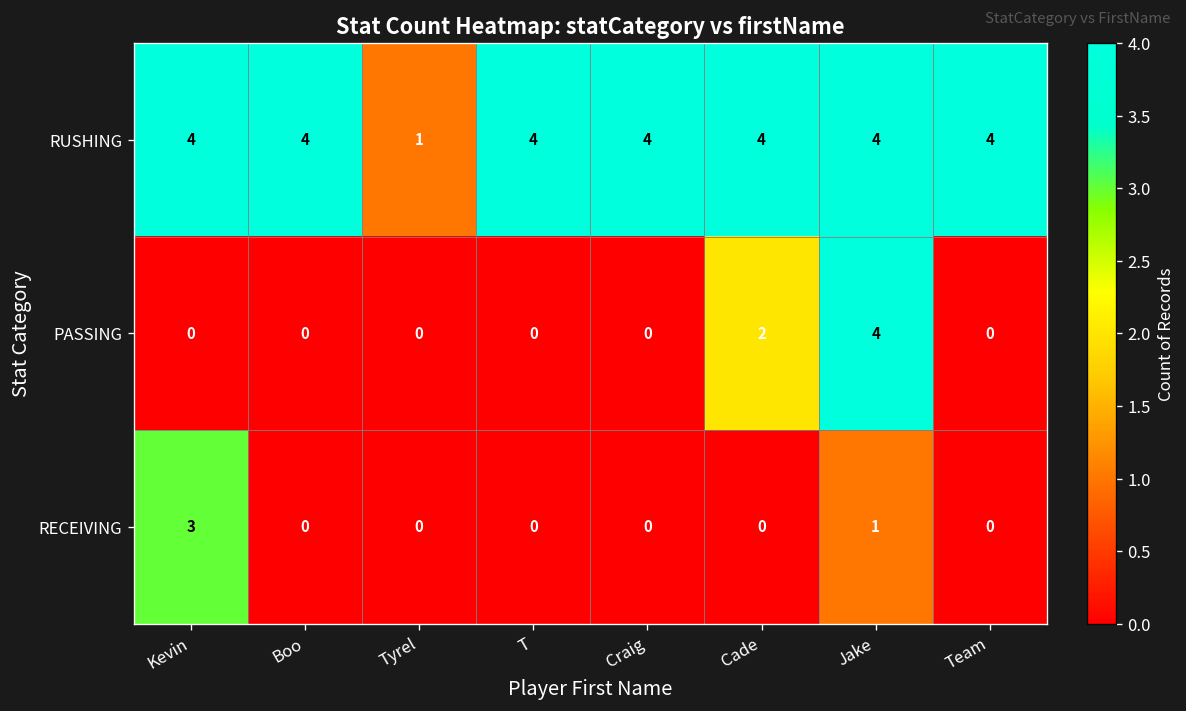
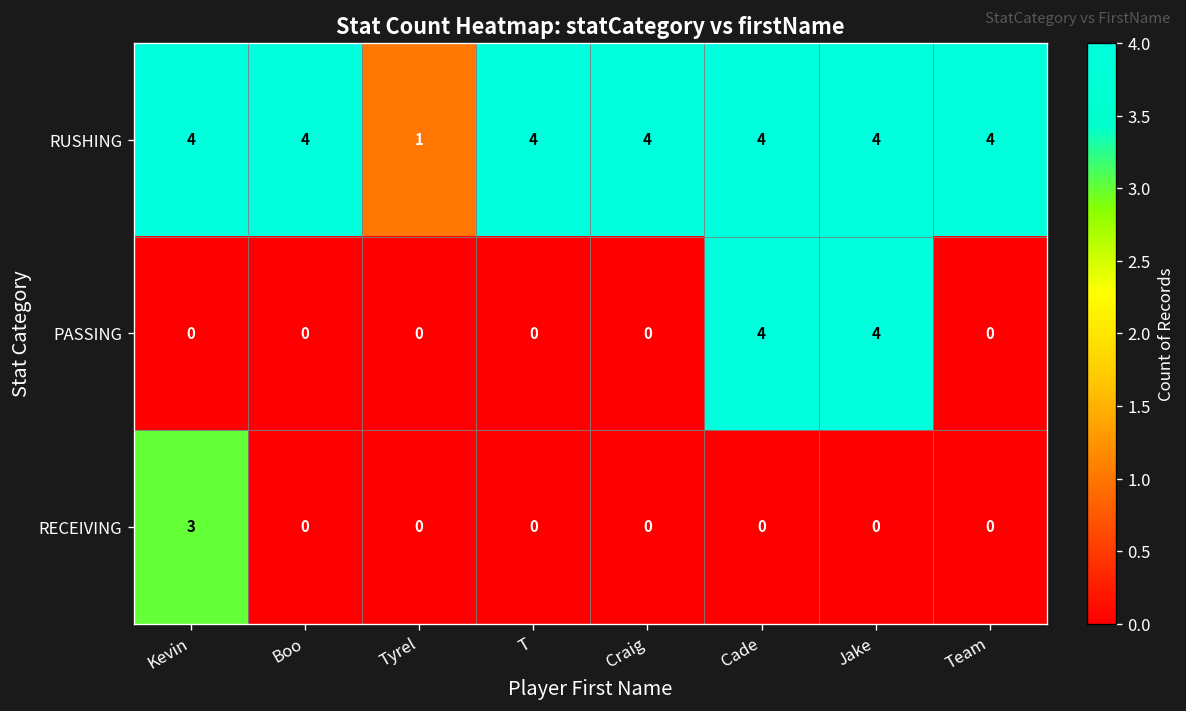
PASSING, Cade: 2 -> 4
RECEIVING, Jake: 1 -> 0
